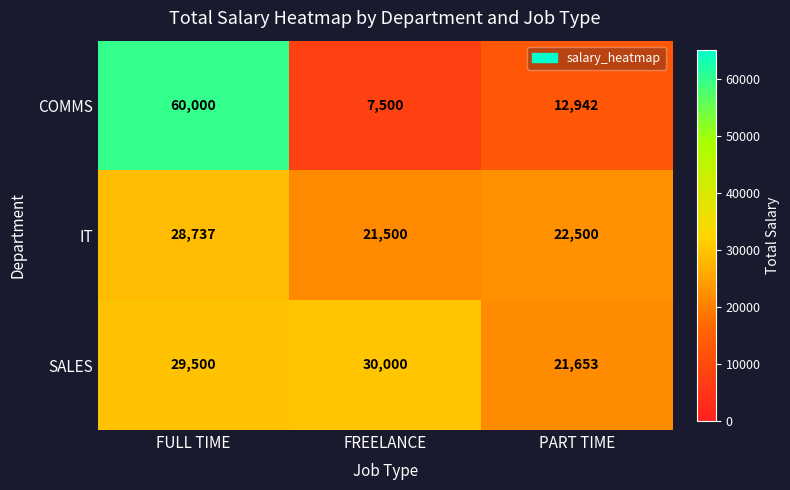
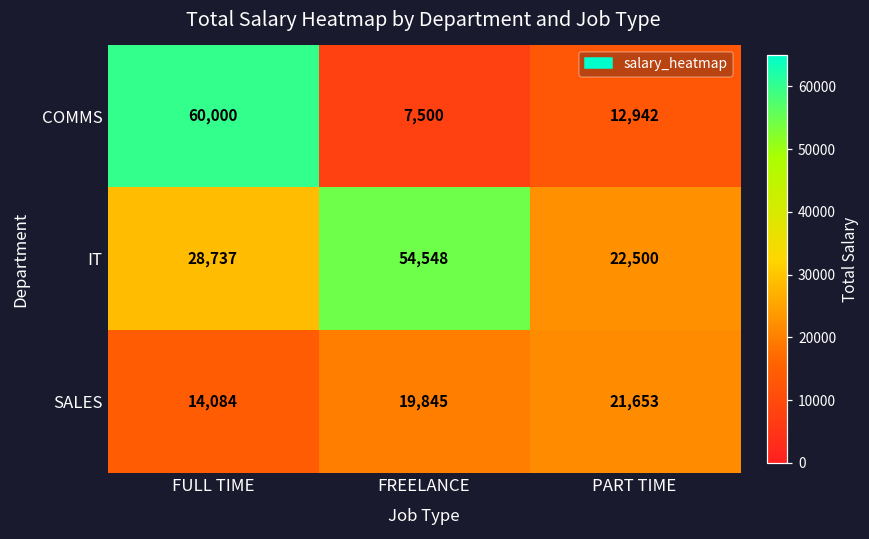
IT, FREELANCE: 21,500 -> 54,548
SALES, FULL TIME: 29,500 -> 14,084
SALES, FREELANCE: 30,000 -> 19,845
